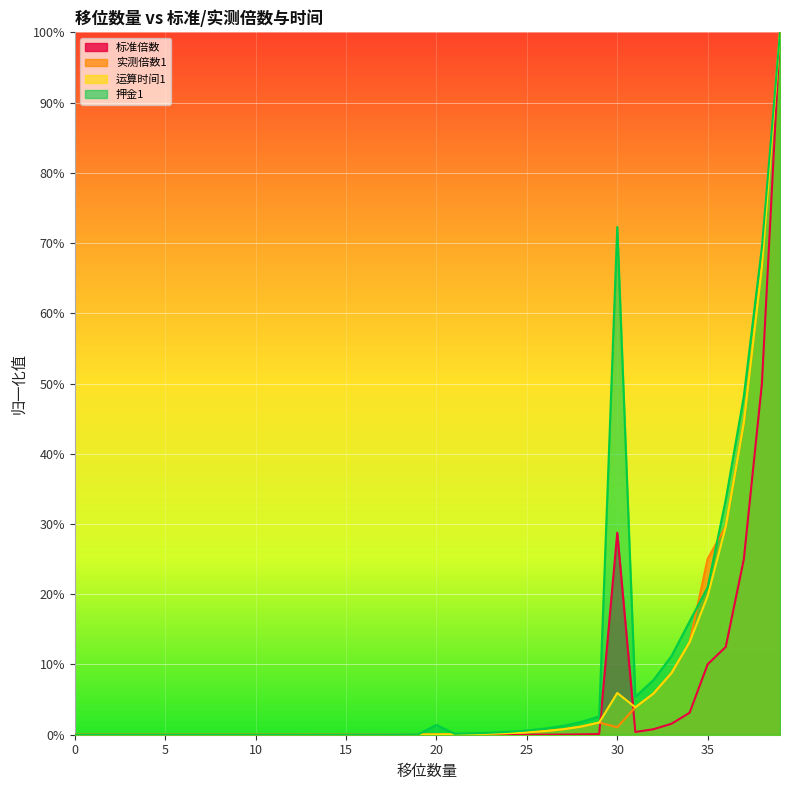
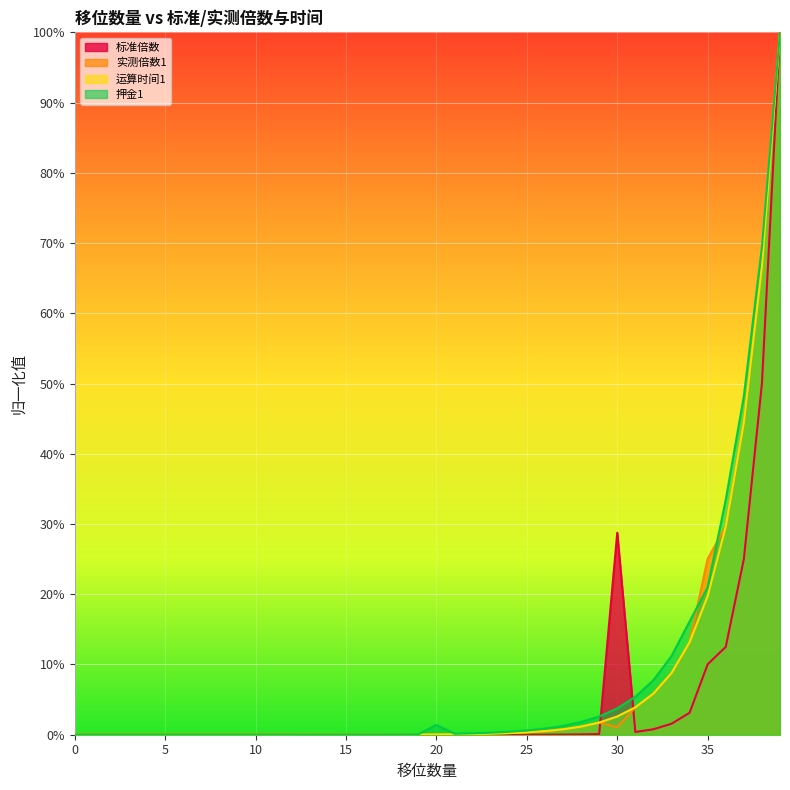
运算时间1, 30: 6% -> 3%
押金1, 30: 72% -> 4%
